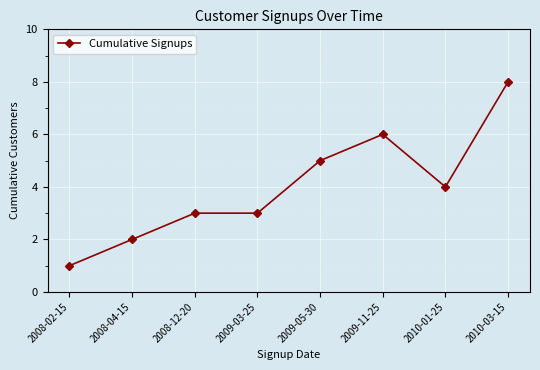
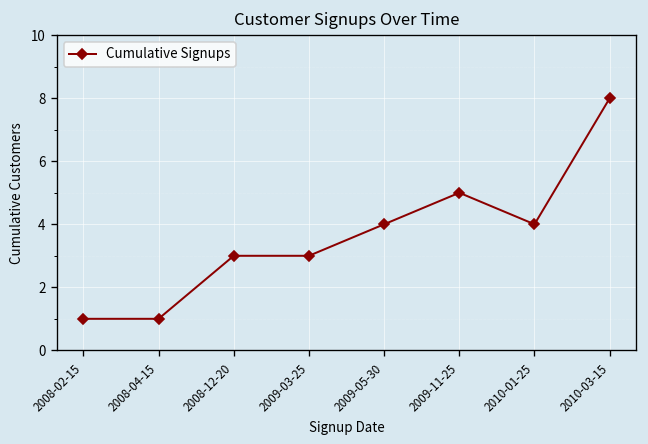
2008-04-15: 2 -> 1
2009-05-30: 5 -> 4
2009-11-25: 6 -> 5
